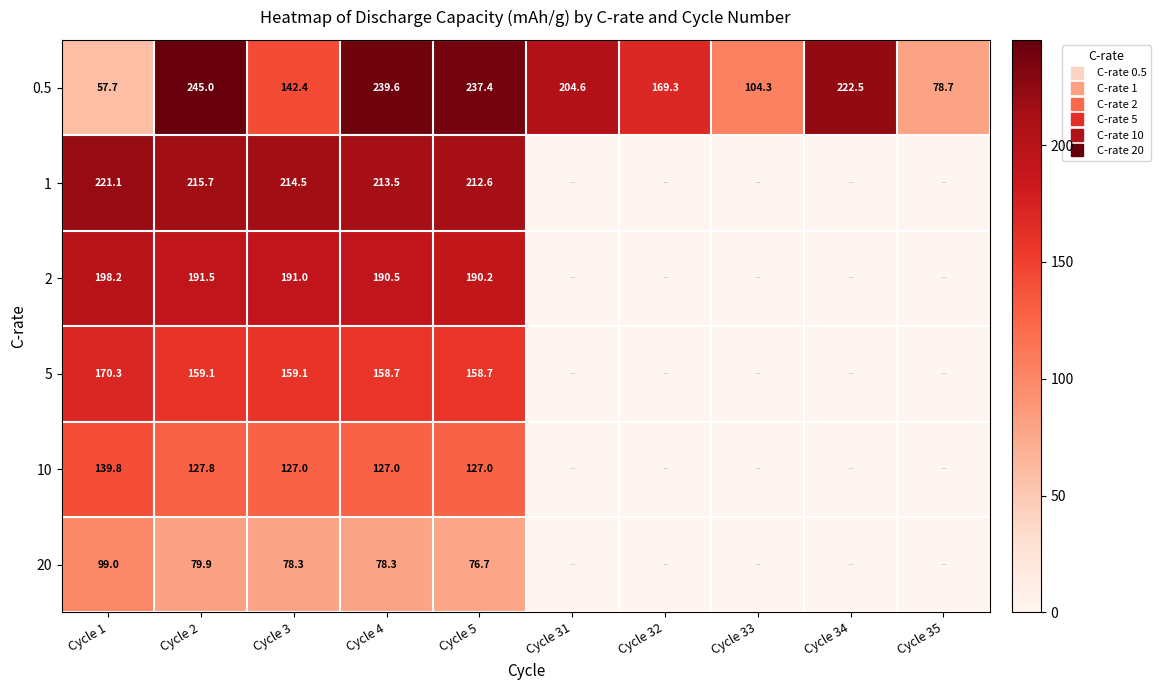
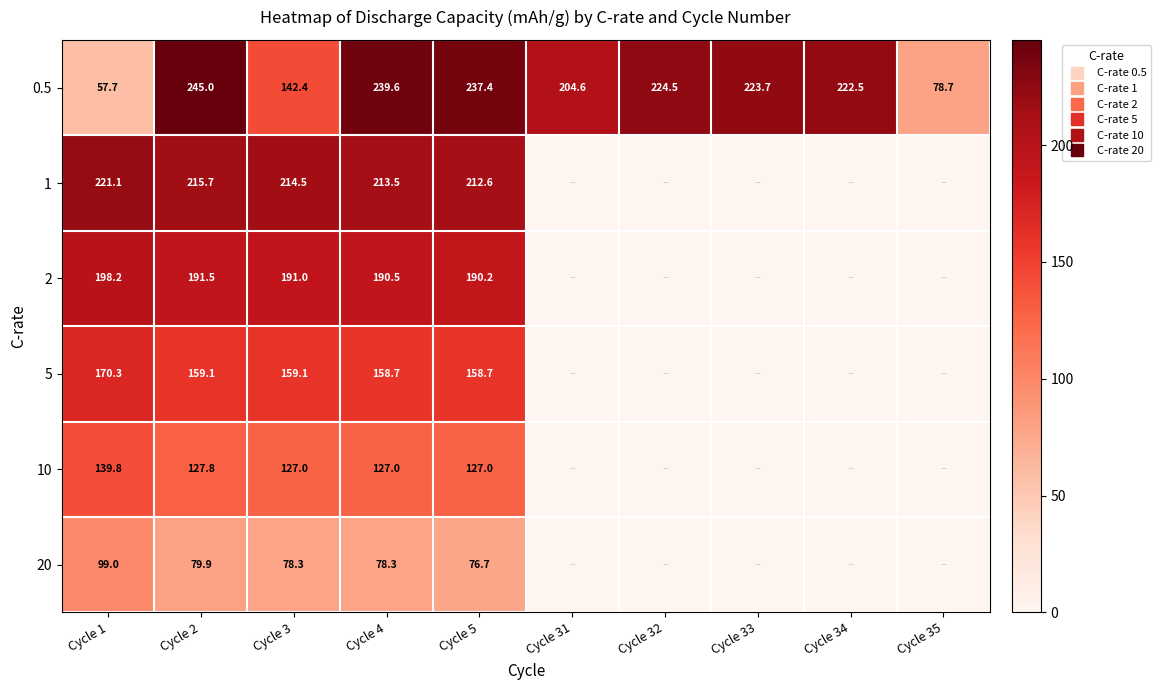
0.5, Cycle 32: 169.3 -> 224.5
0.5, Cycle 33: 104.3 -> 223.7
